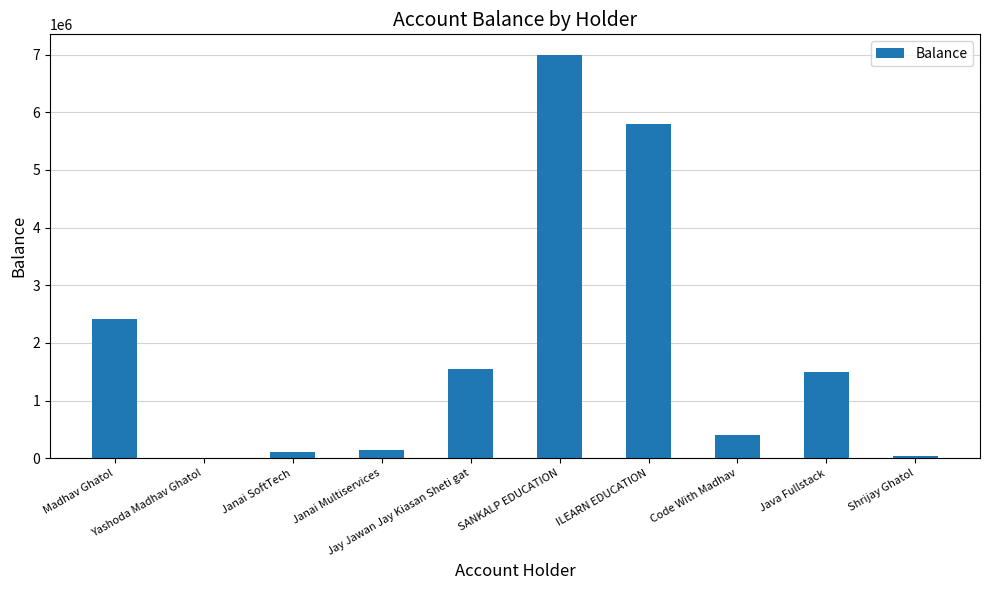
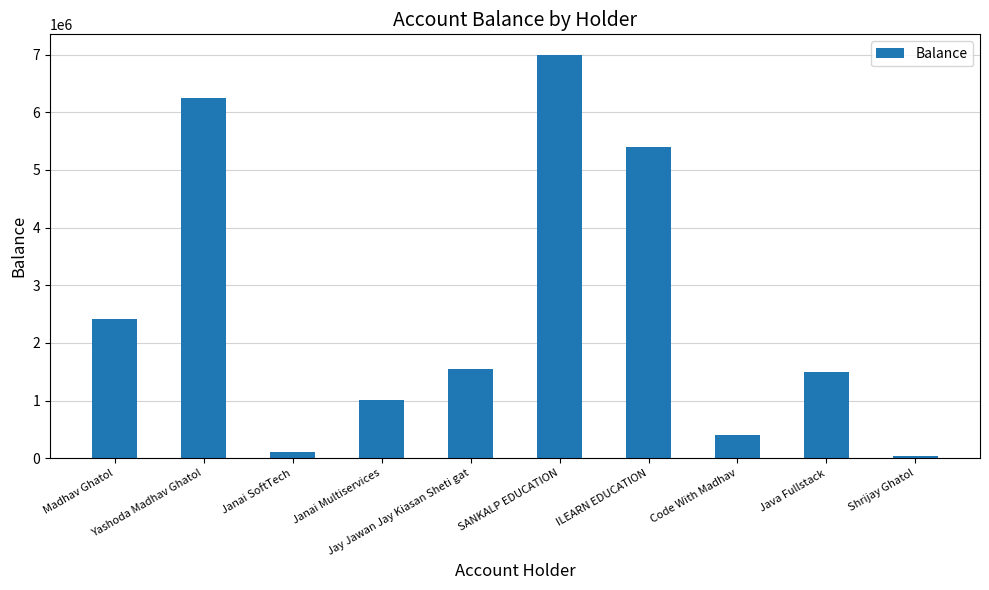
Yashoda Madhav Ghatol: 0 -> 6300000
Janai Multiservices: 200000 -> 1000000
ILEARN EDUCATION: 5800000 -> 5400000
